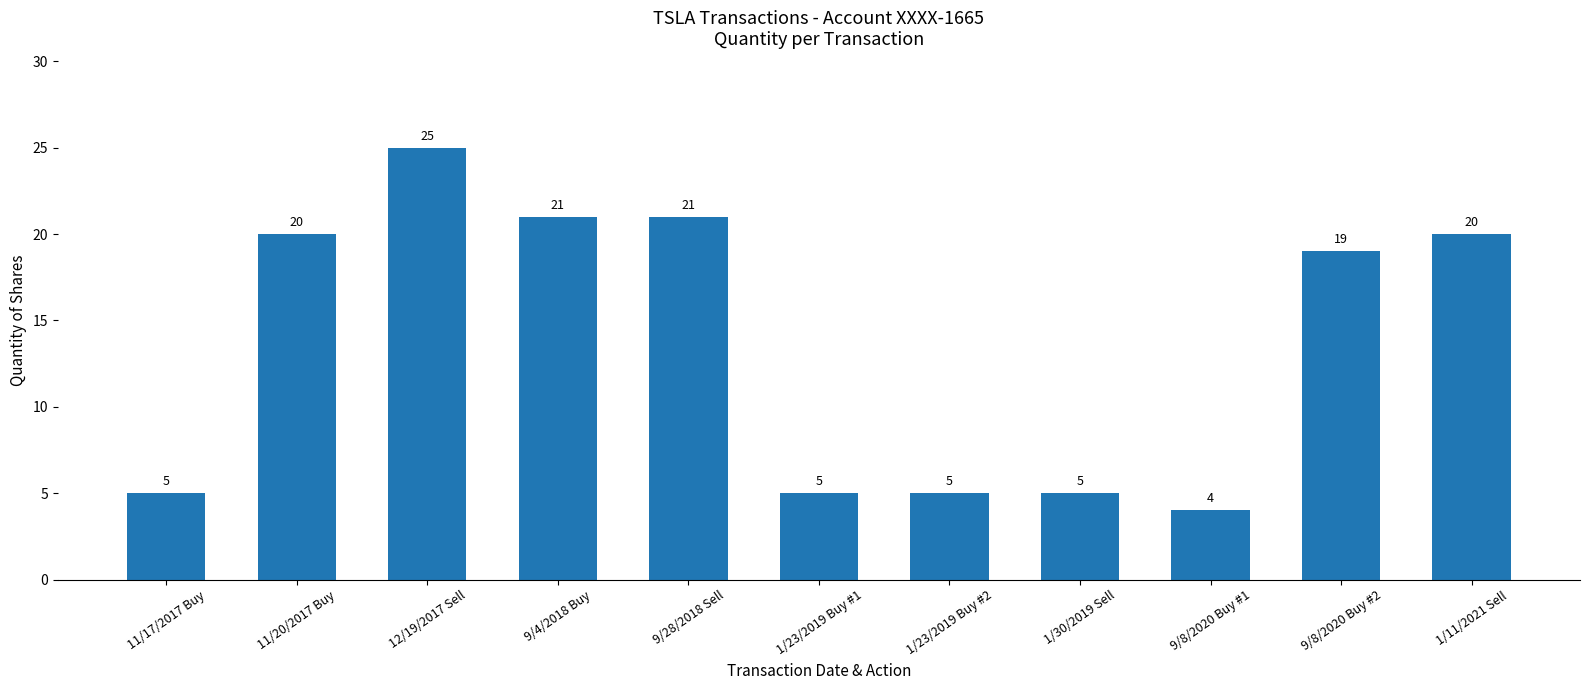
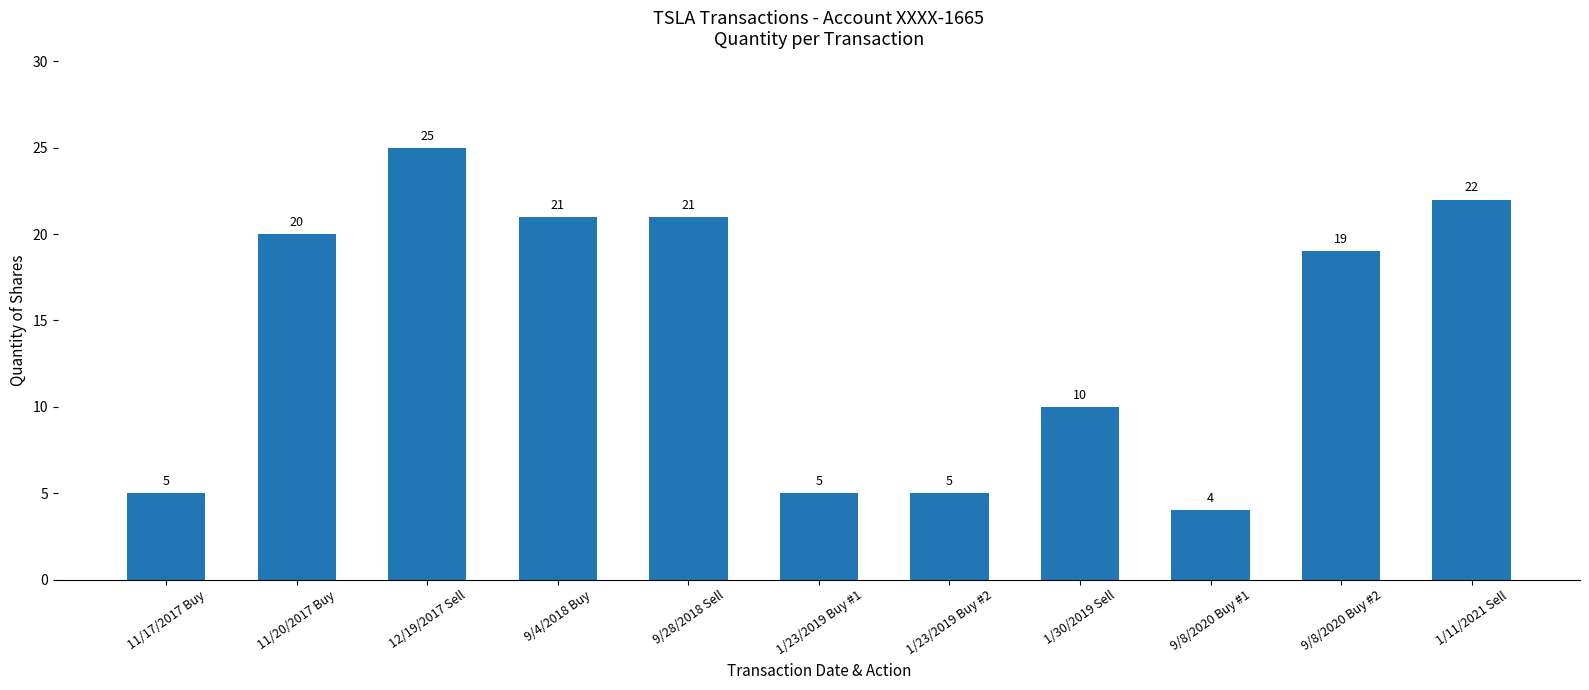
1/30/2019 Sell: 5 -> 10
1/11/2021 Sell: 20 -> 22
